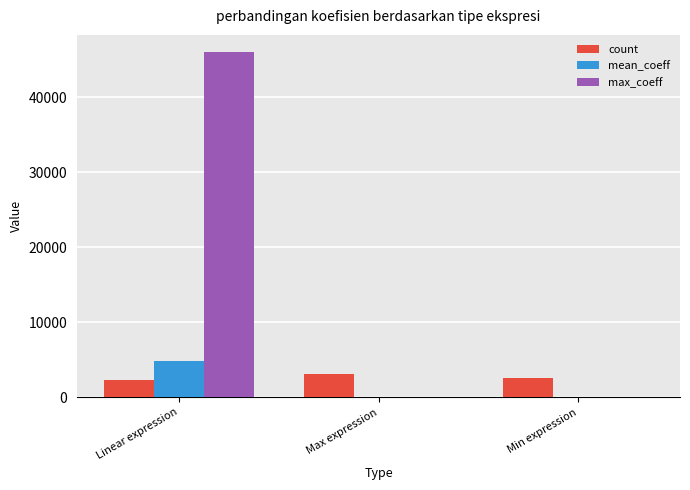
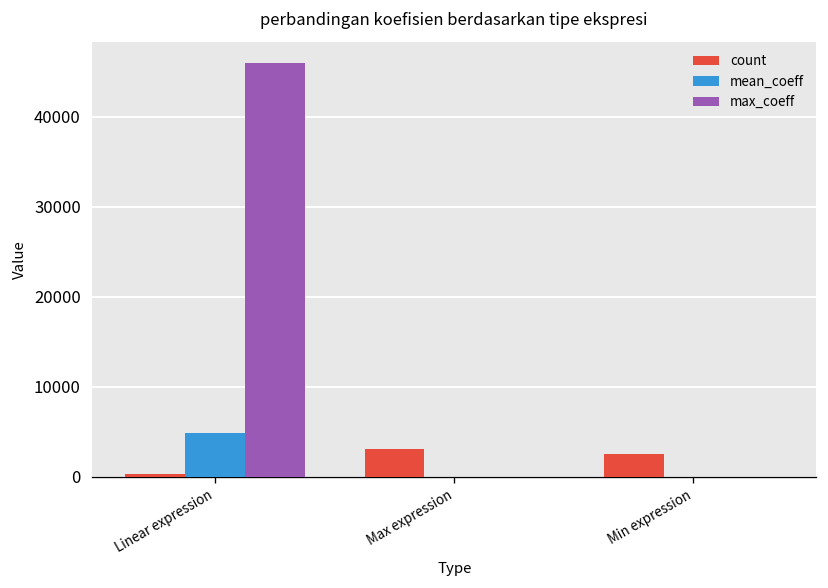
count, Linear expression: 2000 -> 0
